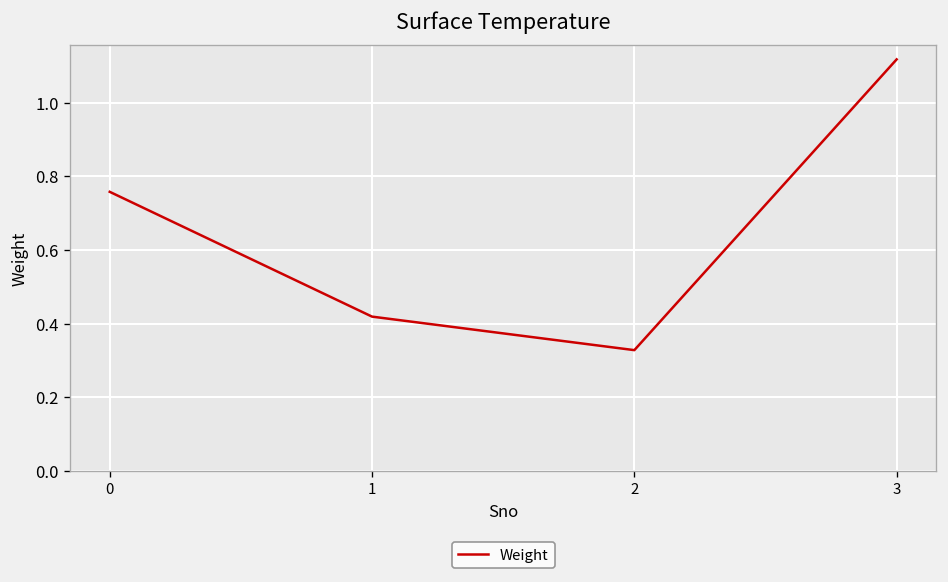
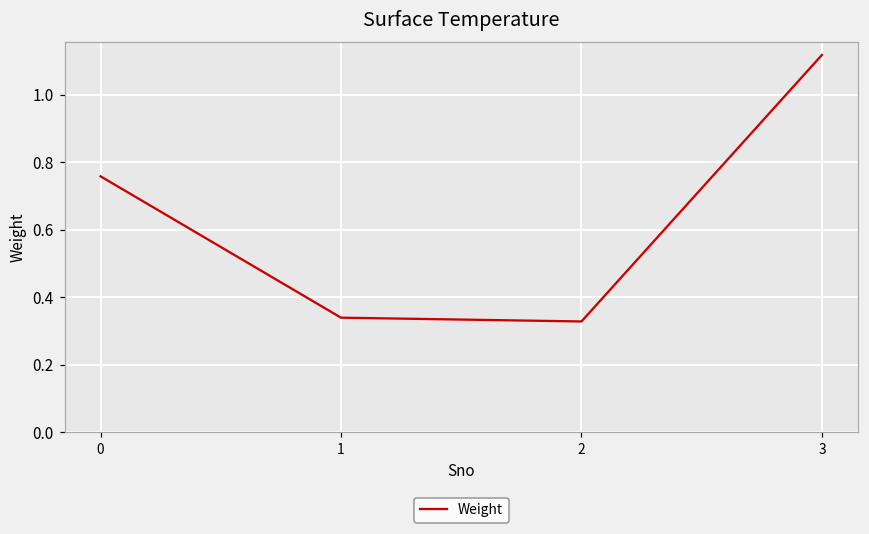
1: 0.42 -> 0.34
